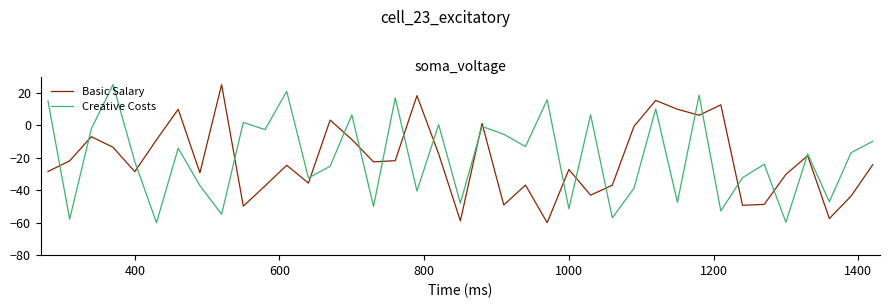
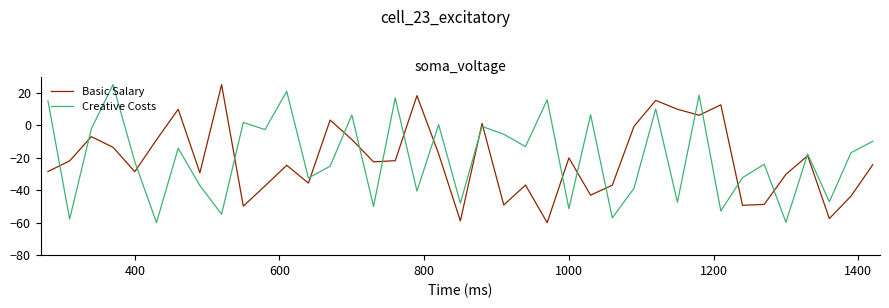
Basic Salary, 1000: -27 -> -20
